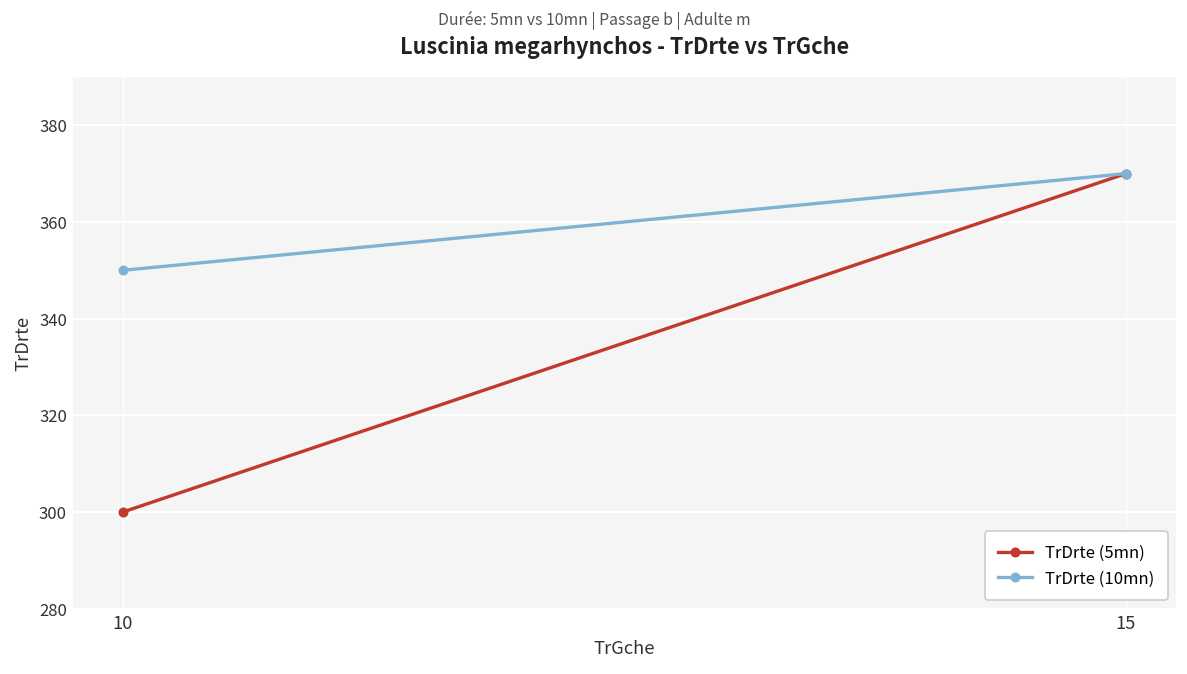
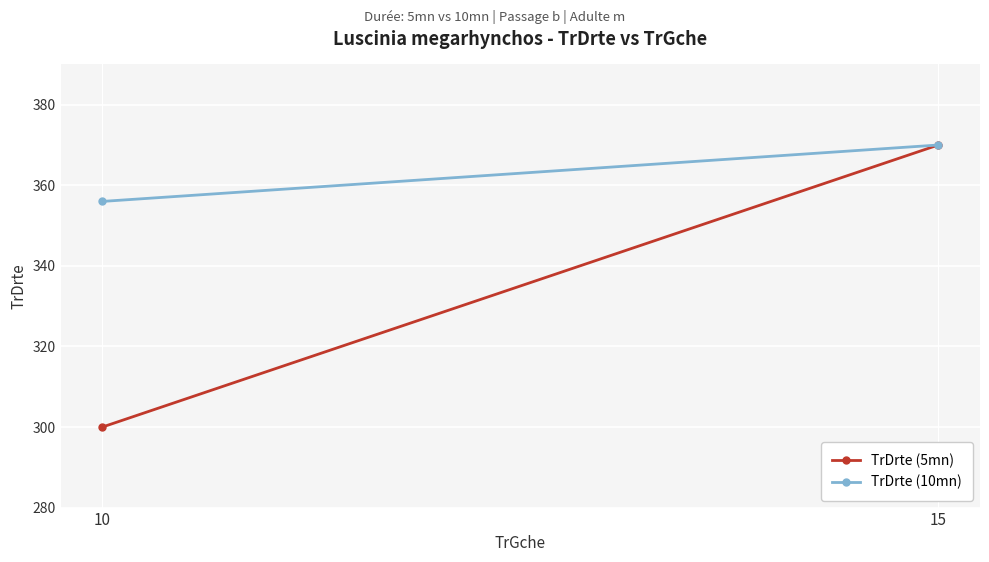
TrDrte (10mn), 10: 350 -> 356
